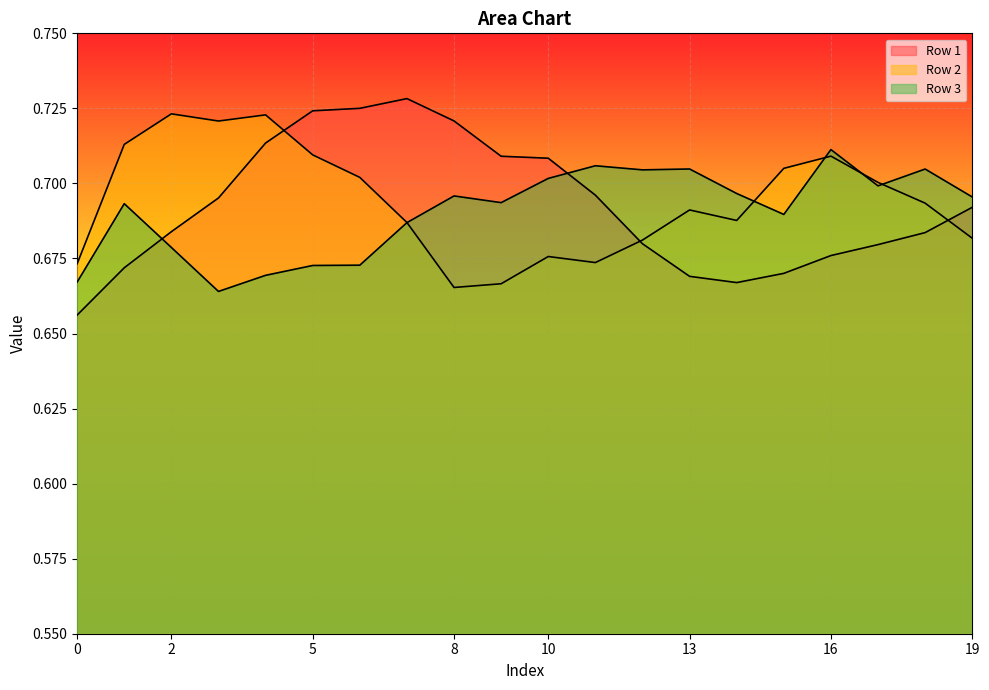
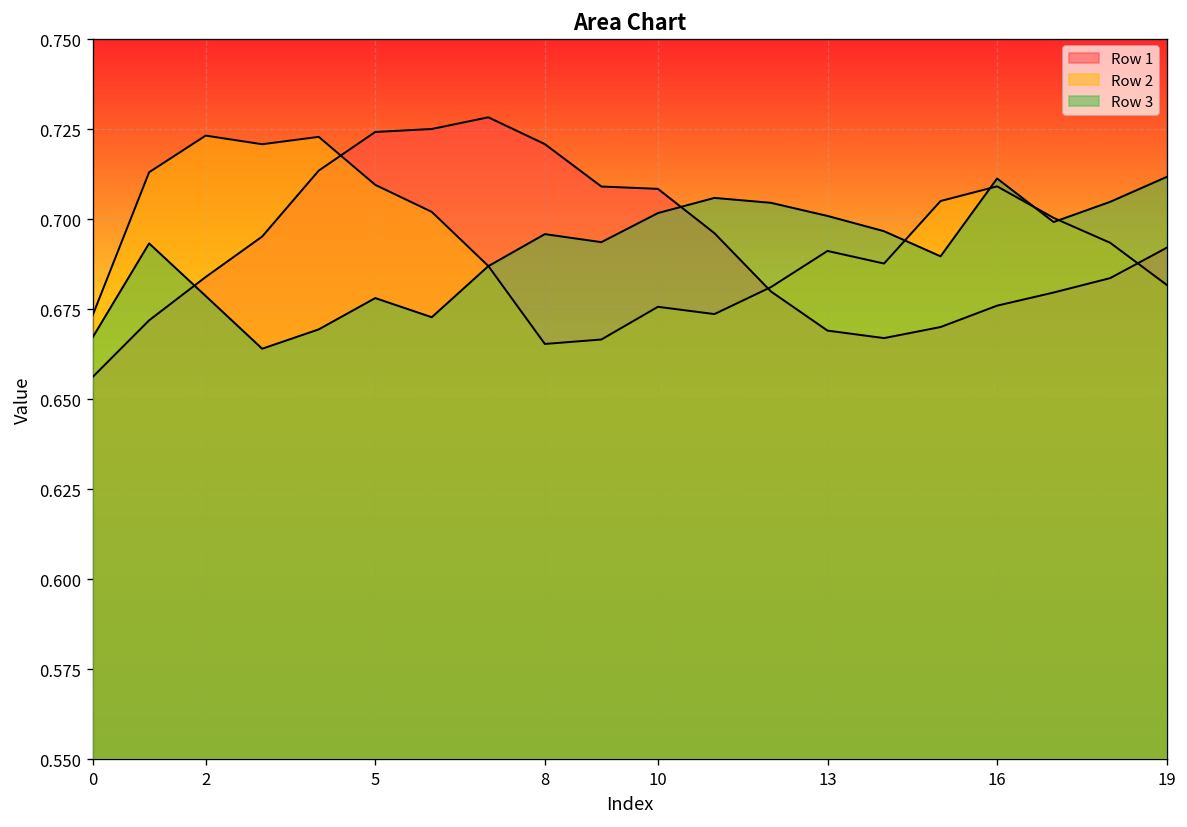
Row 3, 5: 0.673 -> 0.678
Row 3, 13: 0.705 -> 0.701
Row 3, 19: 0.695 -> 0.712
